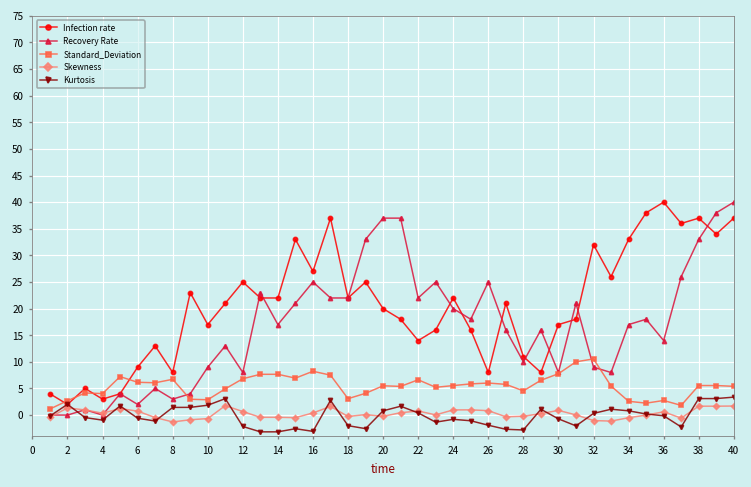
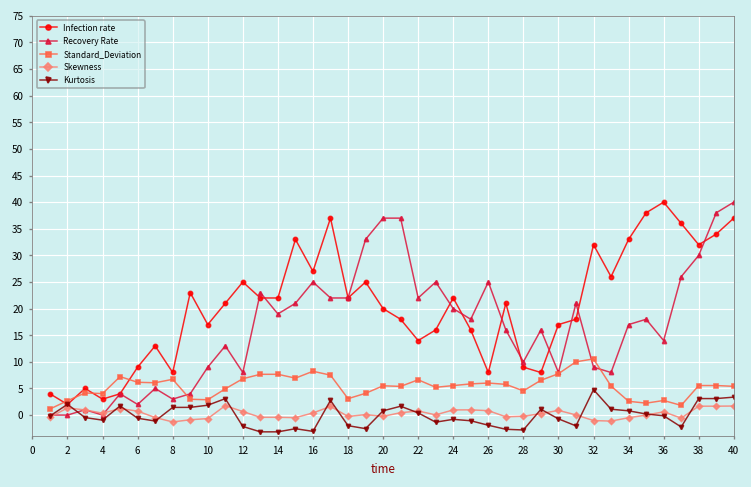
Recovery Rate, 14: 17 -> 19
Infection rate, 28: 11 -> 9
Kurtosis, 32: 0 -> 5
Infection rate, 38: 37 -> 32
Recovery Rate, 38: 33 -> 30
